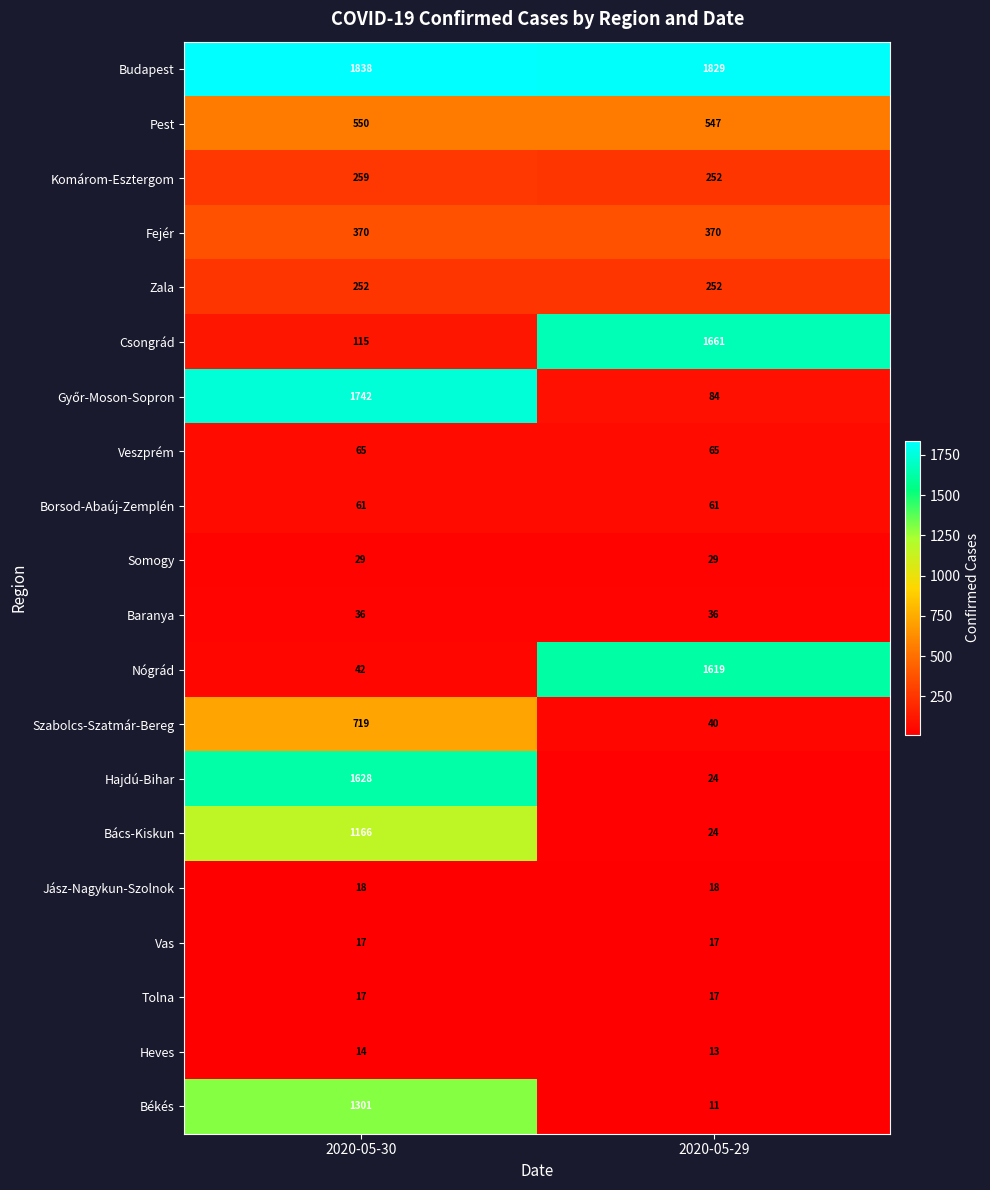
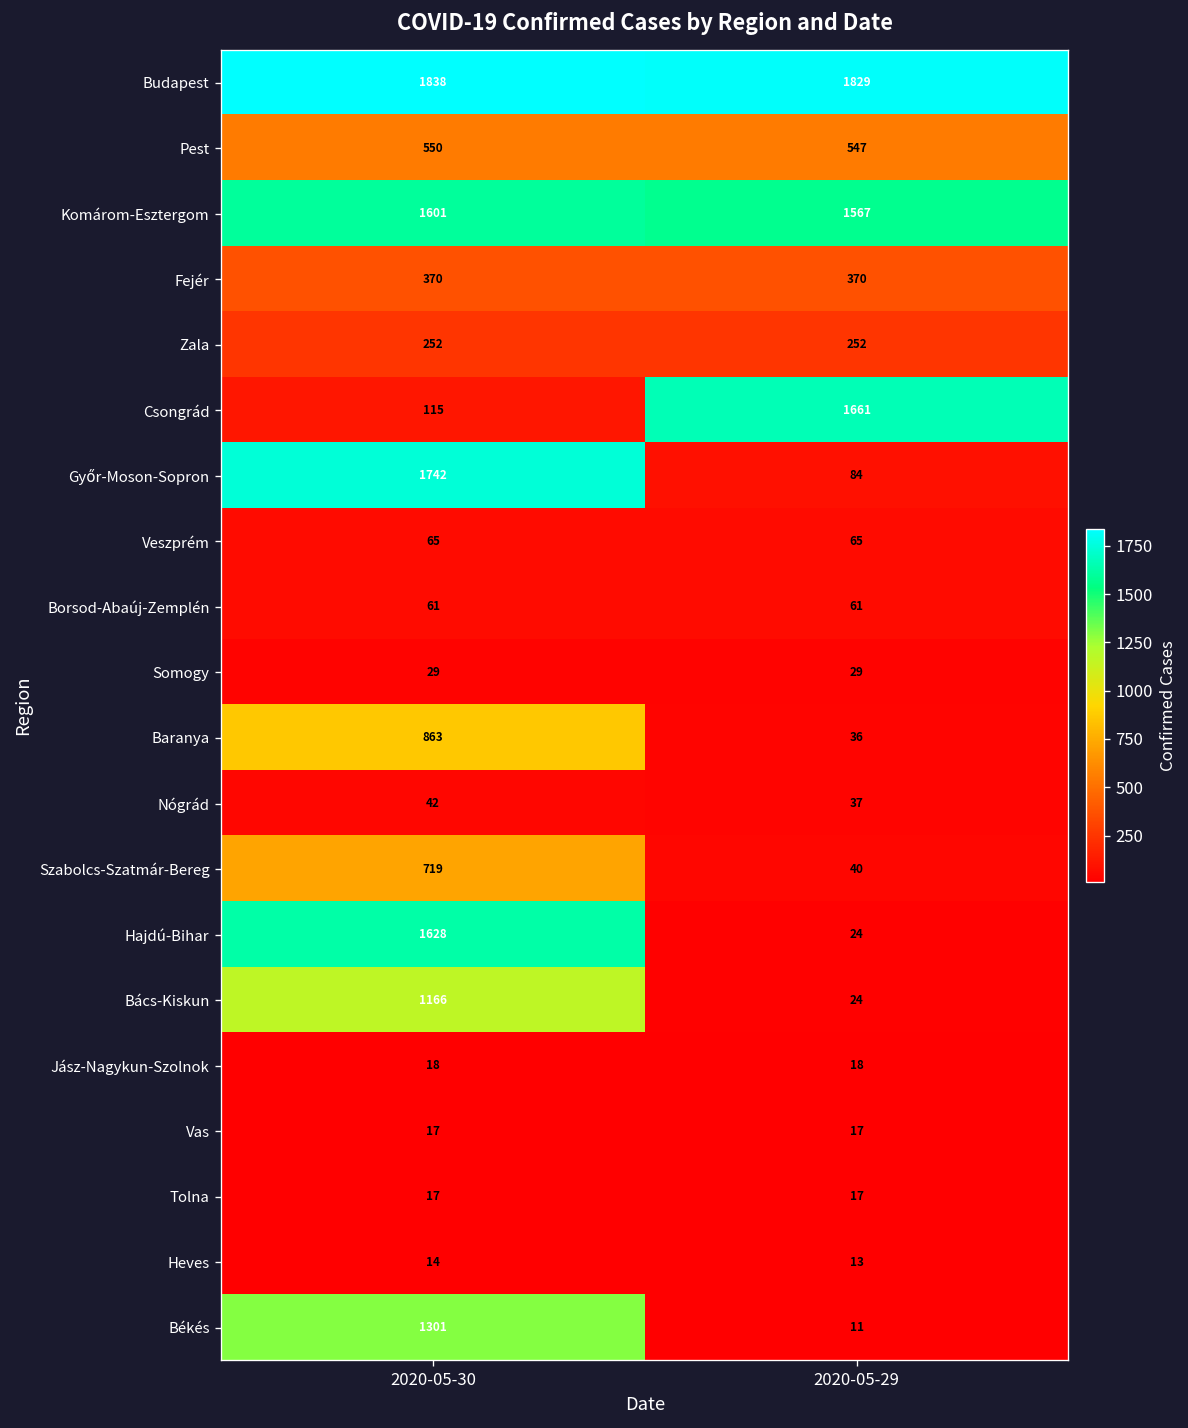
Komárom-Esztergom, 2020-05-30: 259 -> 1601
Komárom-Esztergom, 2020-05-29: 252 -> 1567
Baranya, 2020-05-30: 36 -> 863
Nógrád, 2020-05-29: 1619 -> 37
